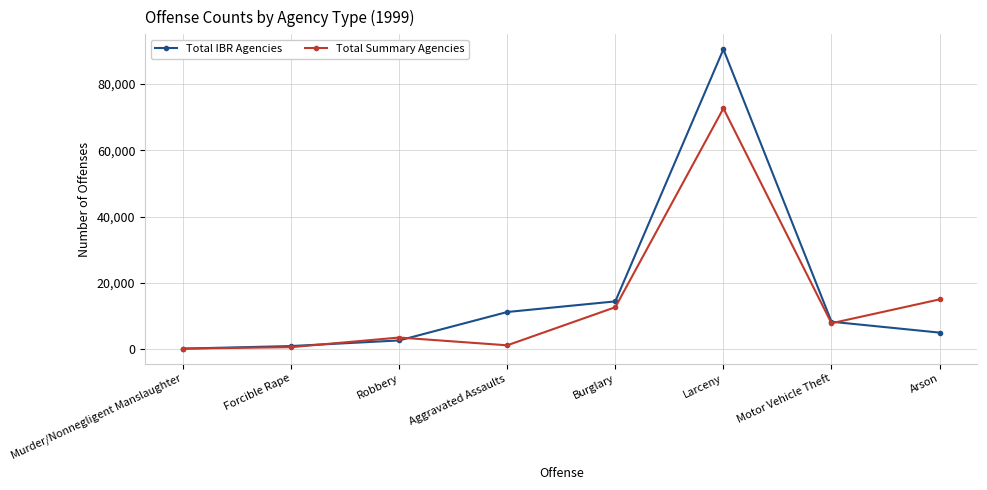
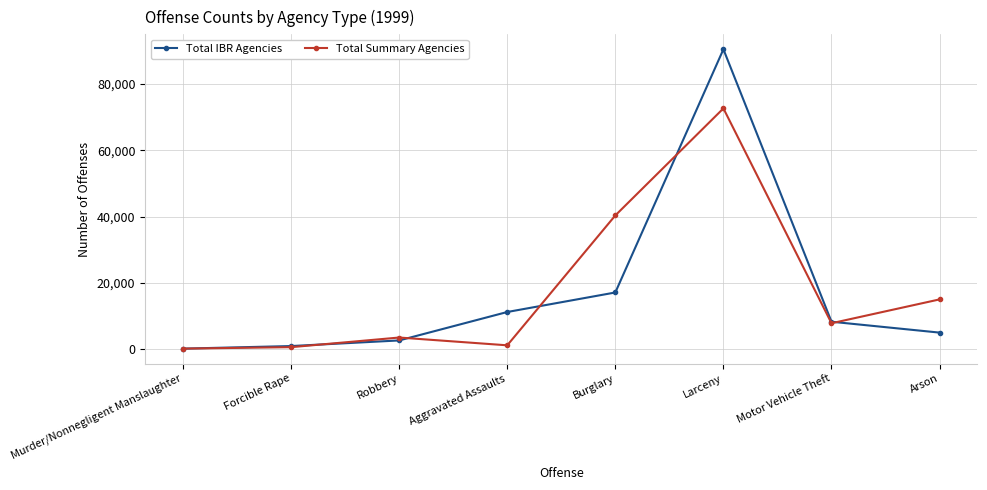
Total IBR Agencies, Burglary: 14,000 -> 17,000
Total Summary Agencies, Burglary: 13,000 -> 40,000
